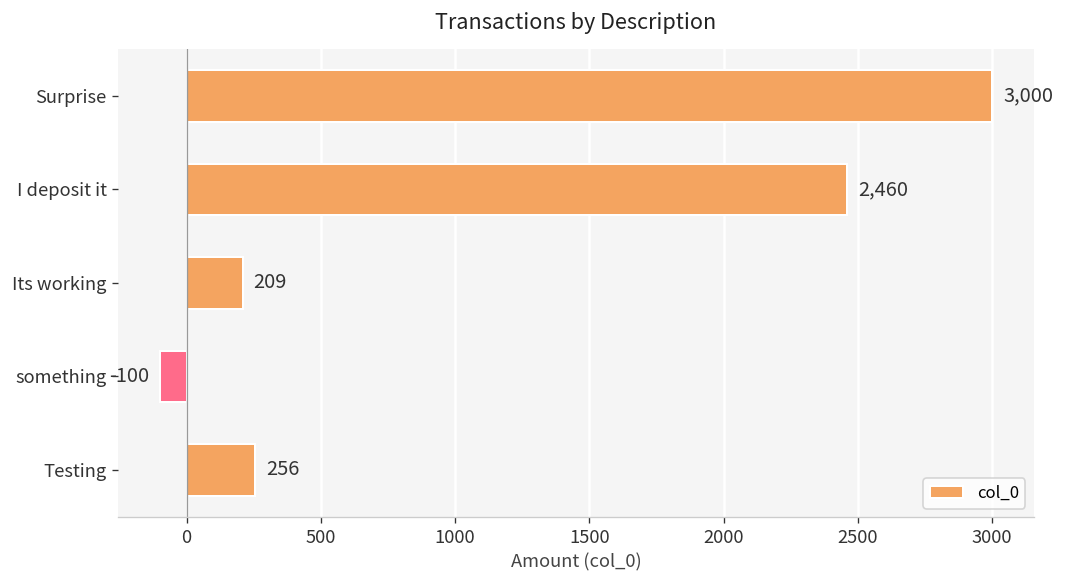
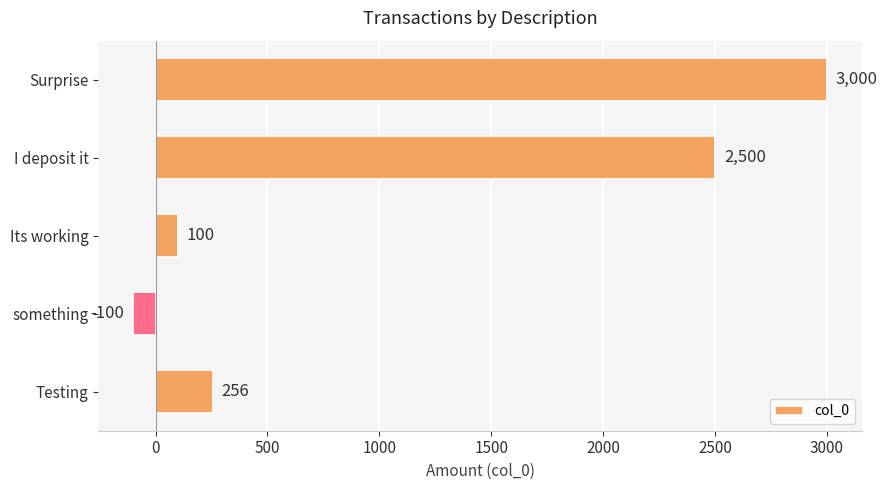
I deposit it: 2,460 -> 2,500
Its working: 209 -> 100
